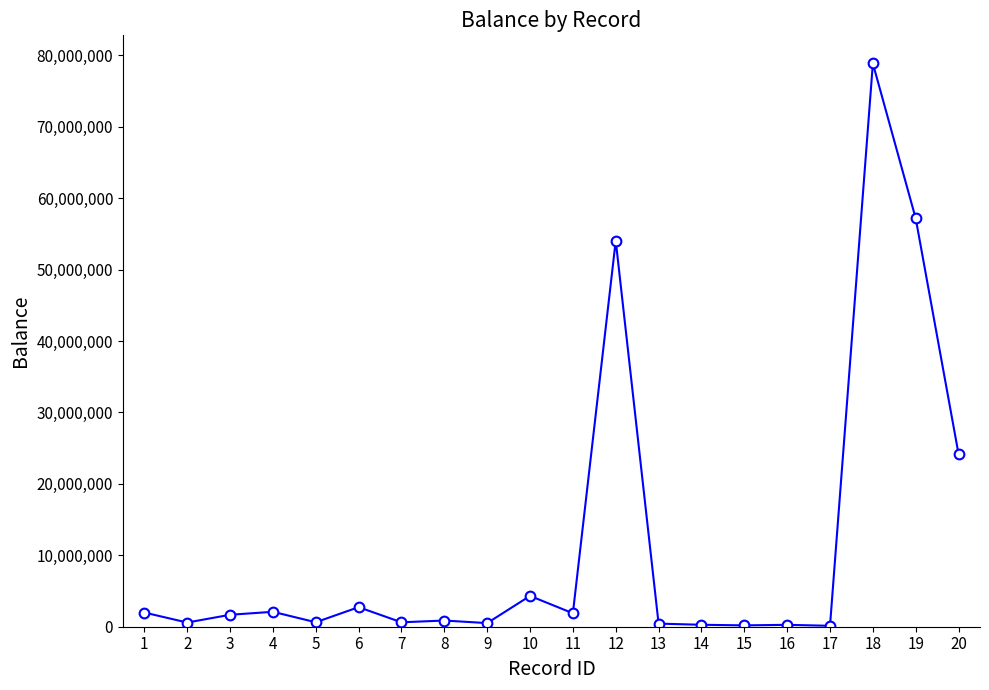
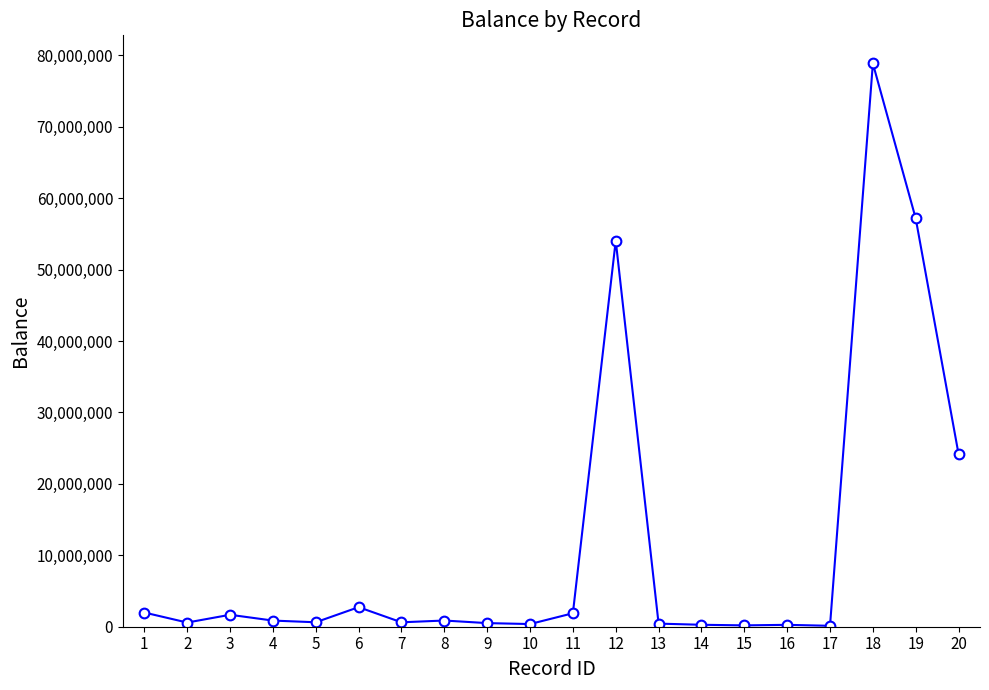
4: 2,000,000 -> 1,000,000
10: 4,000,000 -> 0
